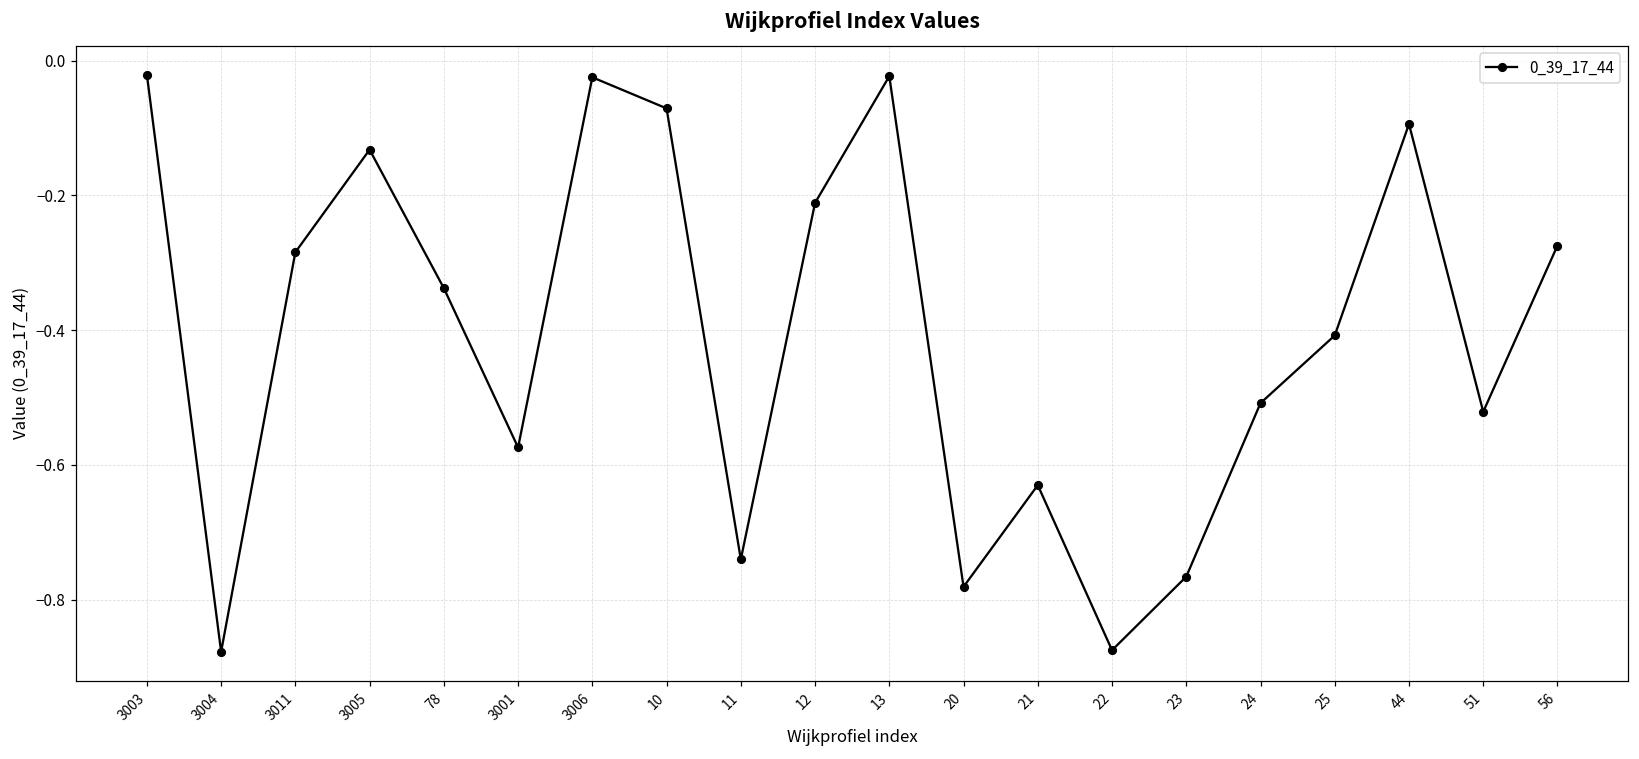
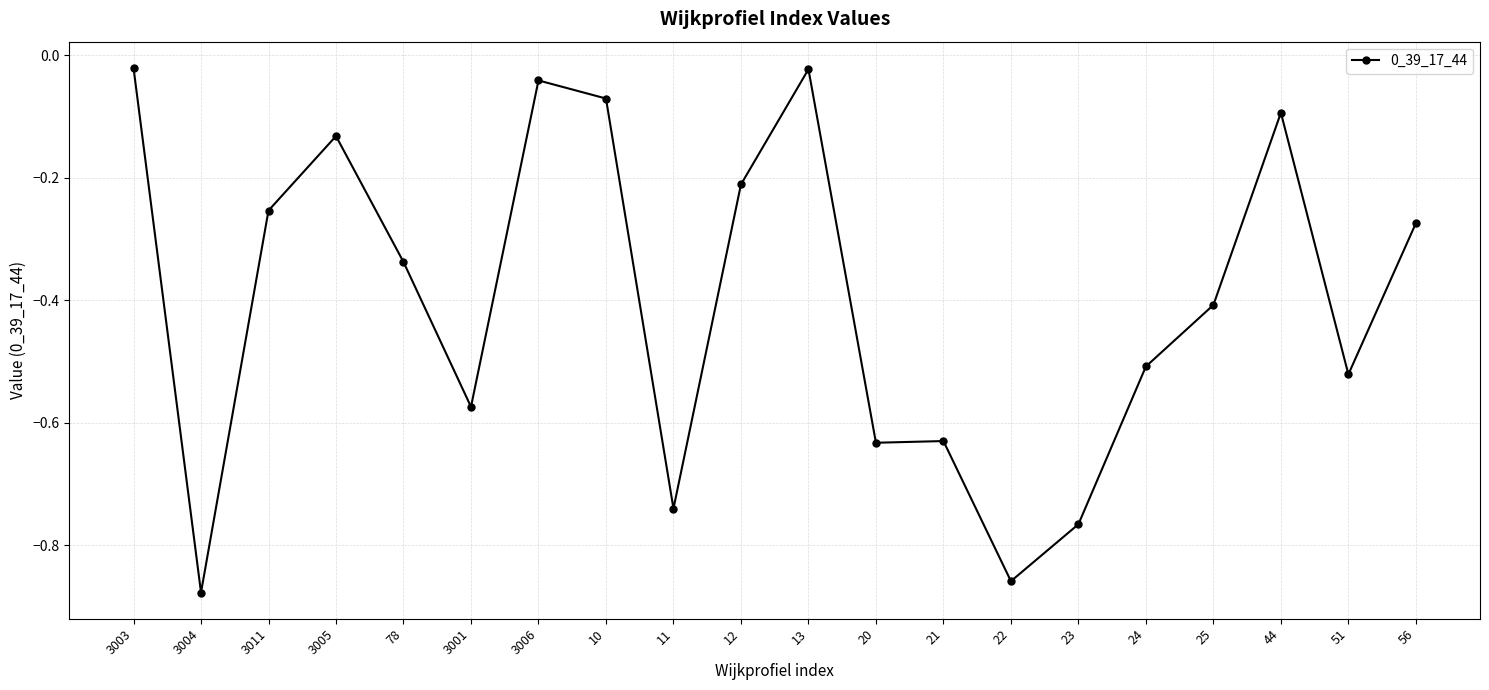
3011: -0.28 -> -0.25
3006: -0.02 -> -0.04
20: -0.78 -> -0.63
22: -0.88 -> -0.86
